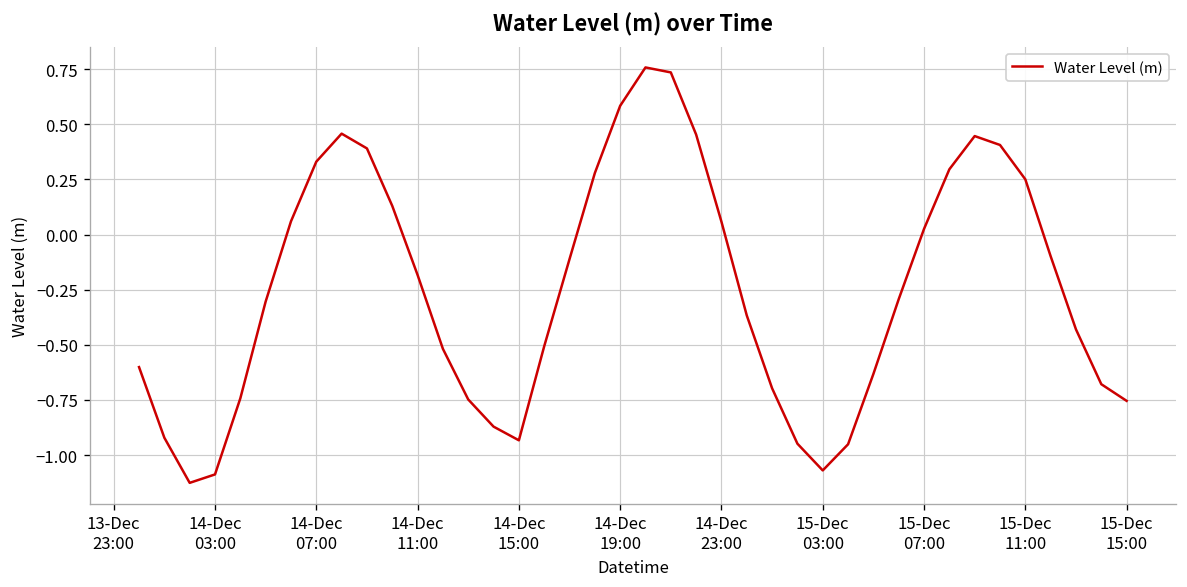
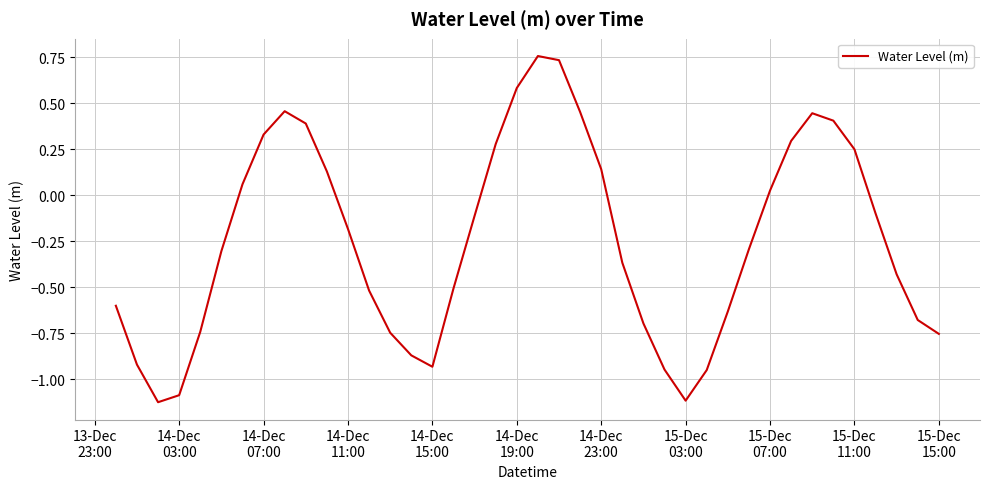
14-Dec 23:00: 0.06 -> 0.14
15-Dec 03:00: -1.07 -> -1.12
